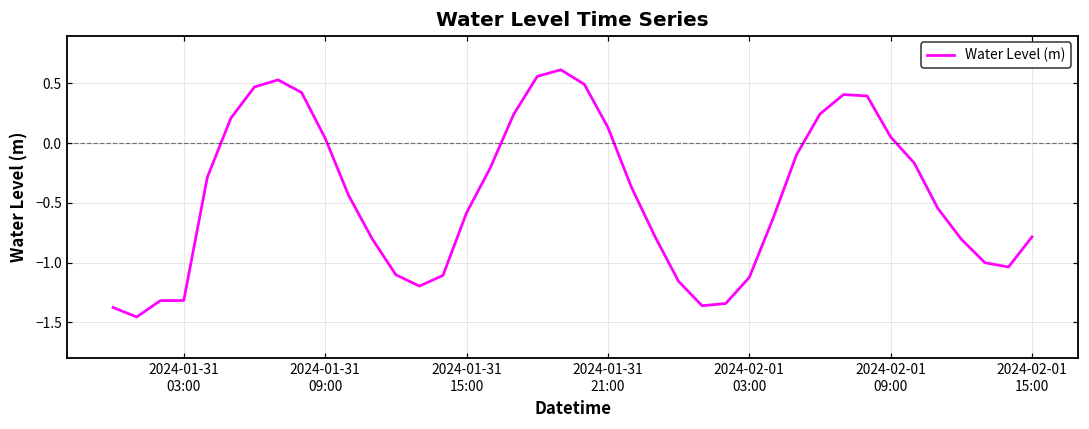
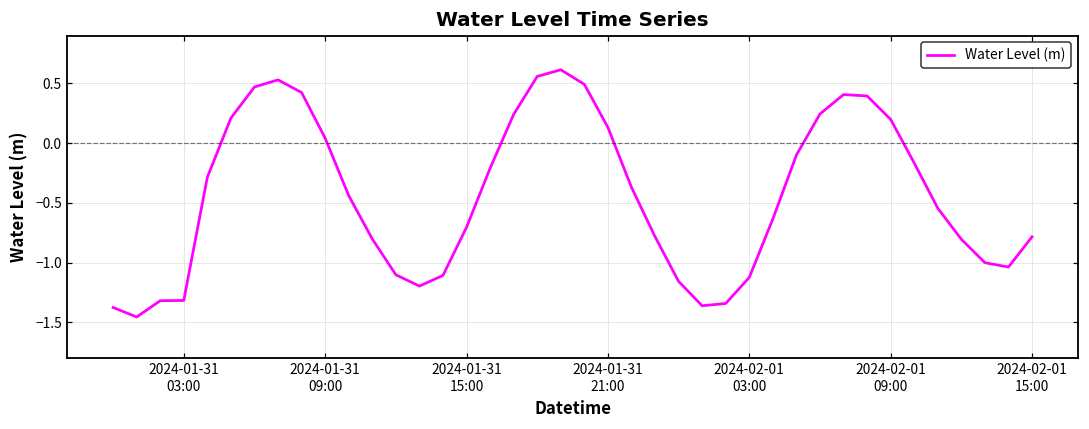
2024-01-31 15:00: -0.58 -> -0.70
2024-02-01 09:00: 0.05 -> 0.20
